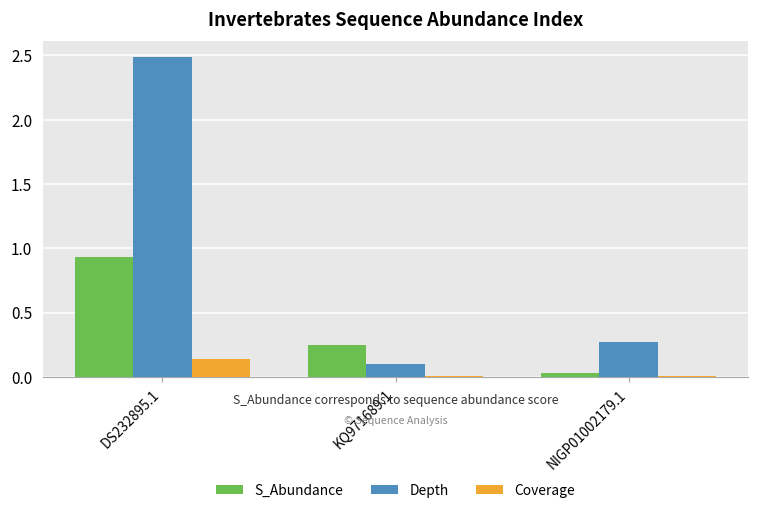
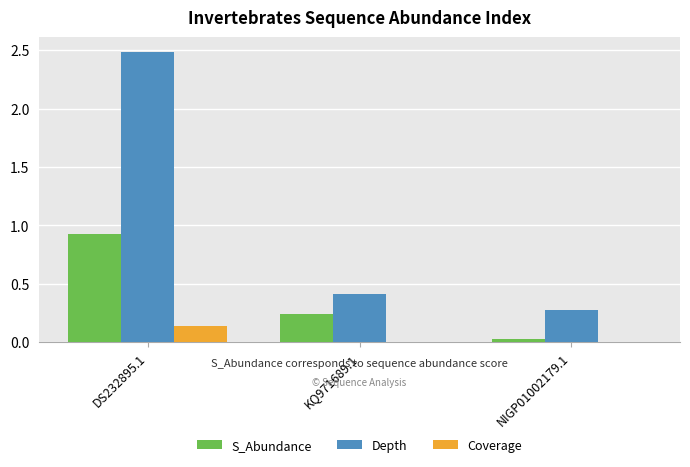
Depth, KQ971689.1: 0.10 -> 0.42
